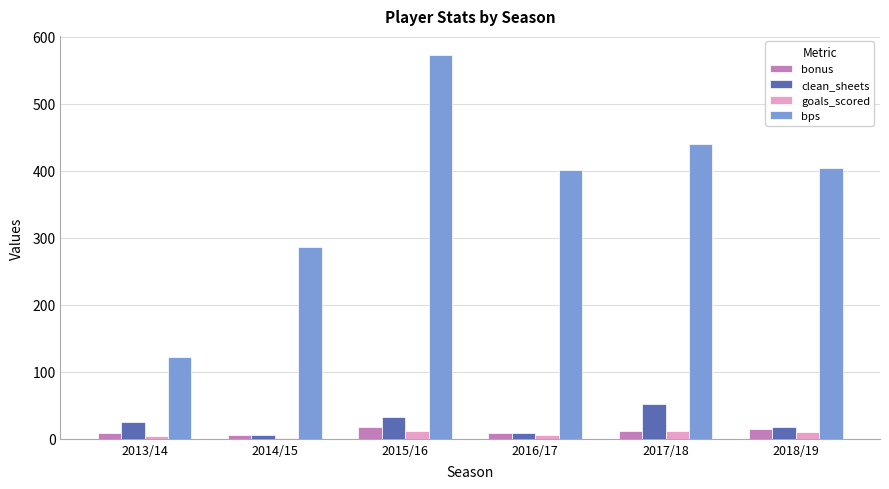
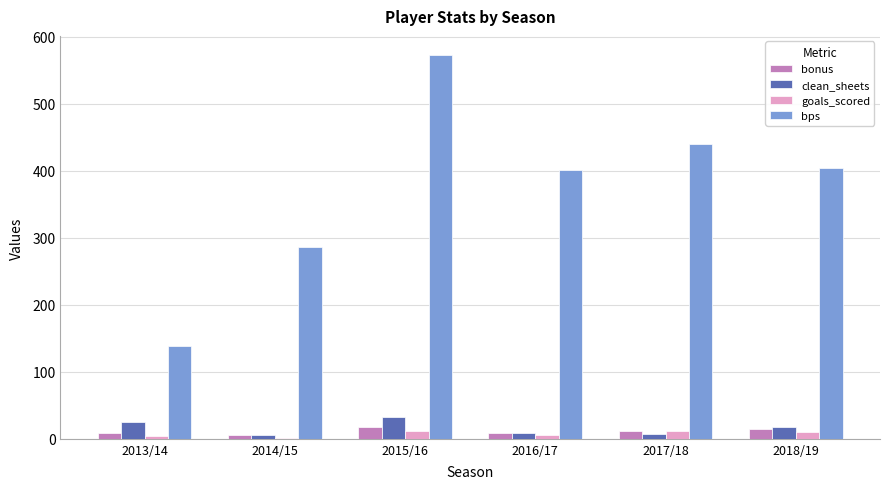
bps, 2013/14: 120 -> 140
clean_sheets, 2017/18: 50 -> 10
